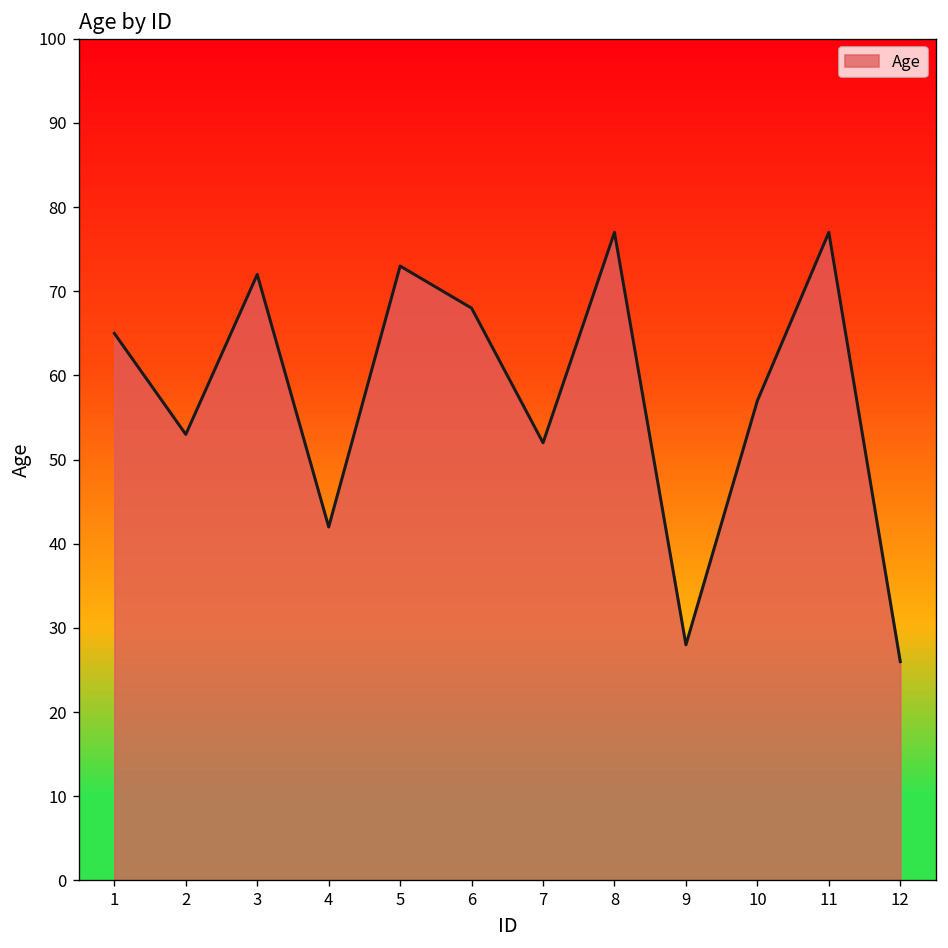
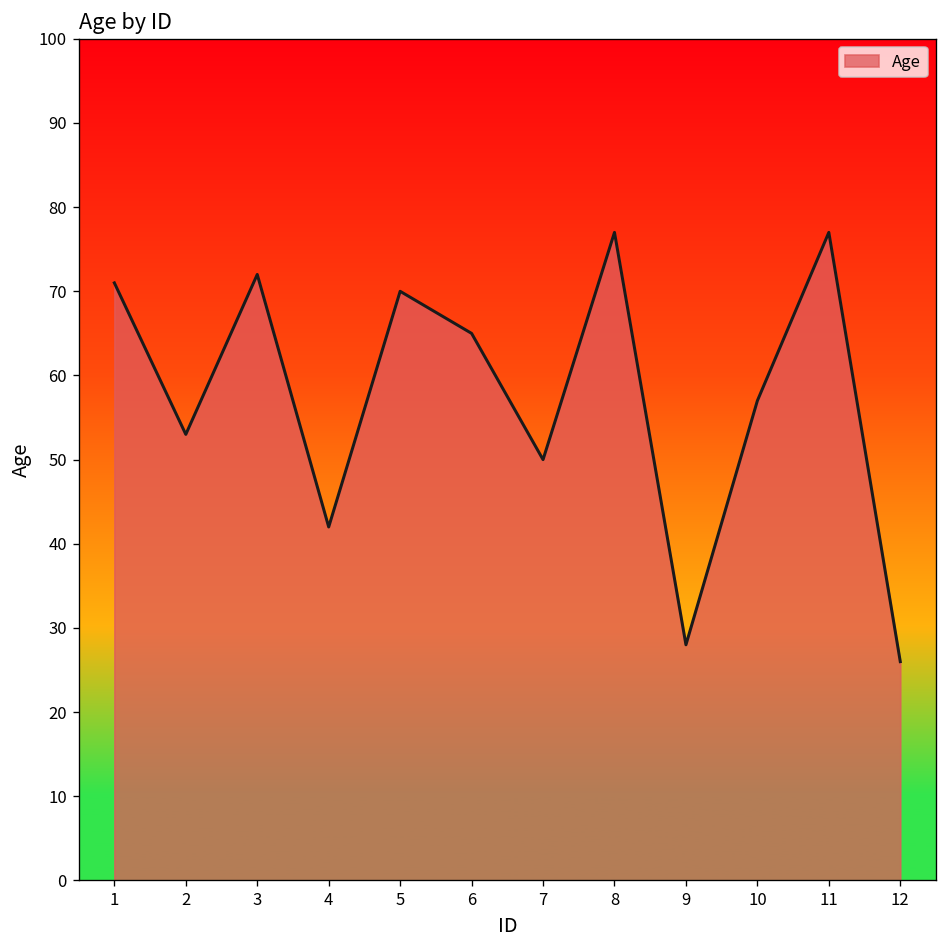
1: 65 -> 71
5: 73 -> 70
6: 68 -> 65
7: 52 -> 50
